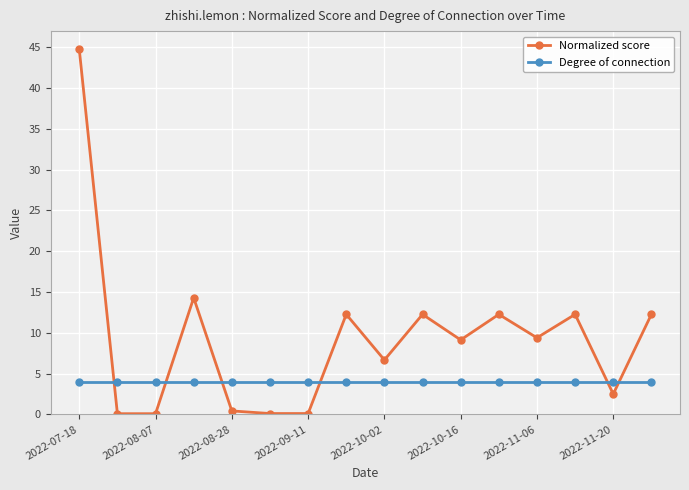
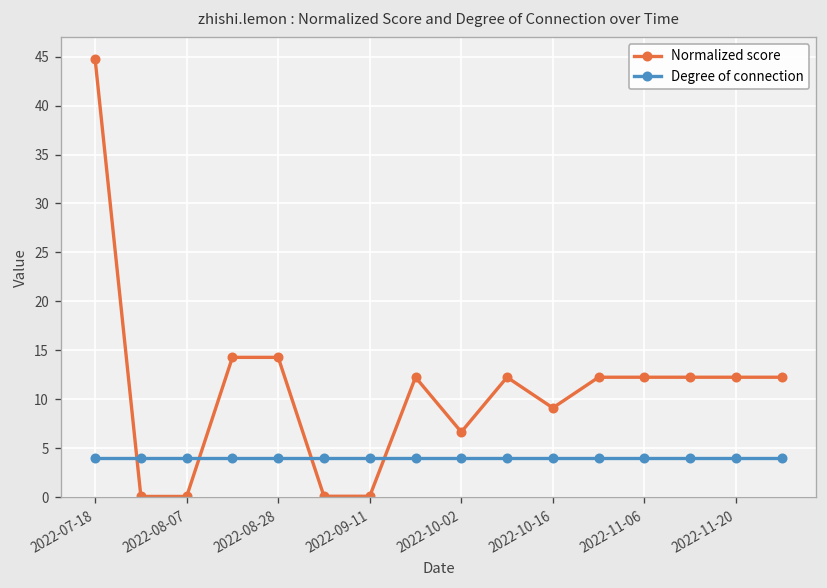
Normalized score, 2022-08-28: 0 -> 14
Normalized score, 2022-11-06: 9 -> 12
Normalized score, 2022-11-20: 3 -> 12
